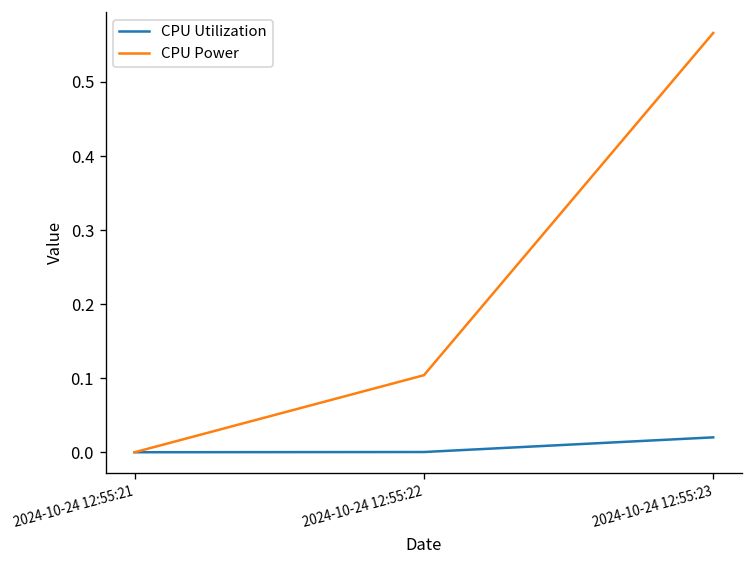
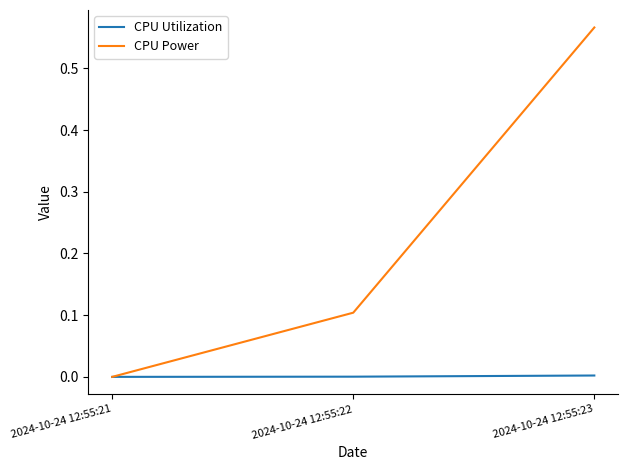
CPU Utilization, 2024-10-24 12:55:23: 0.02 -> 0.00
